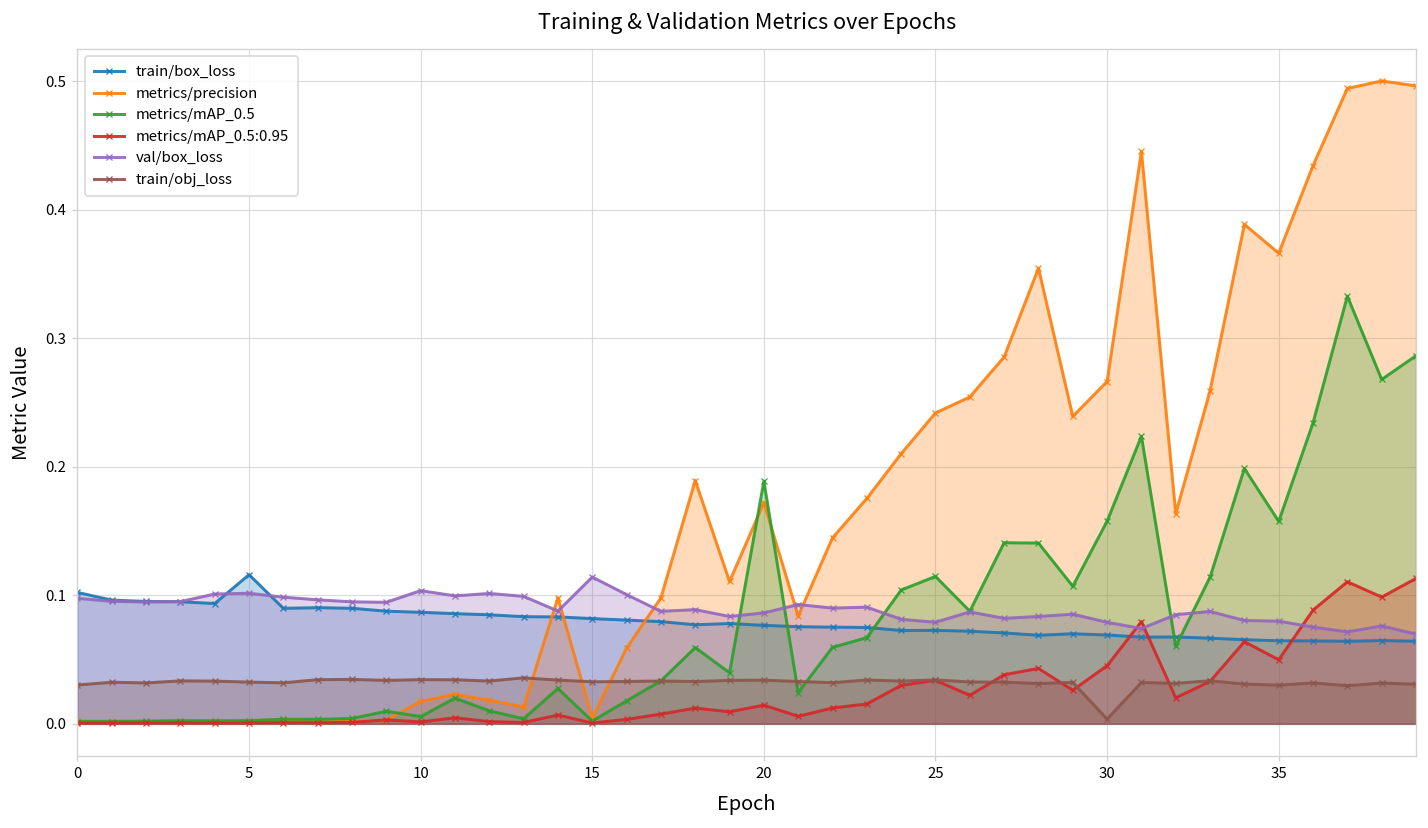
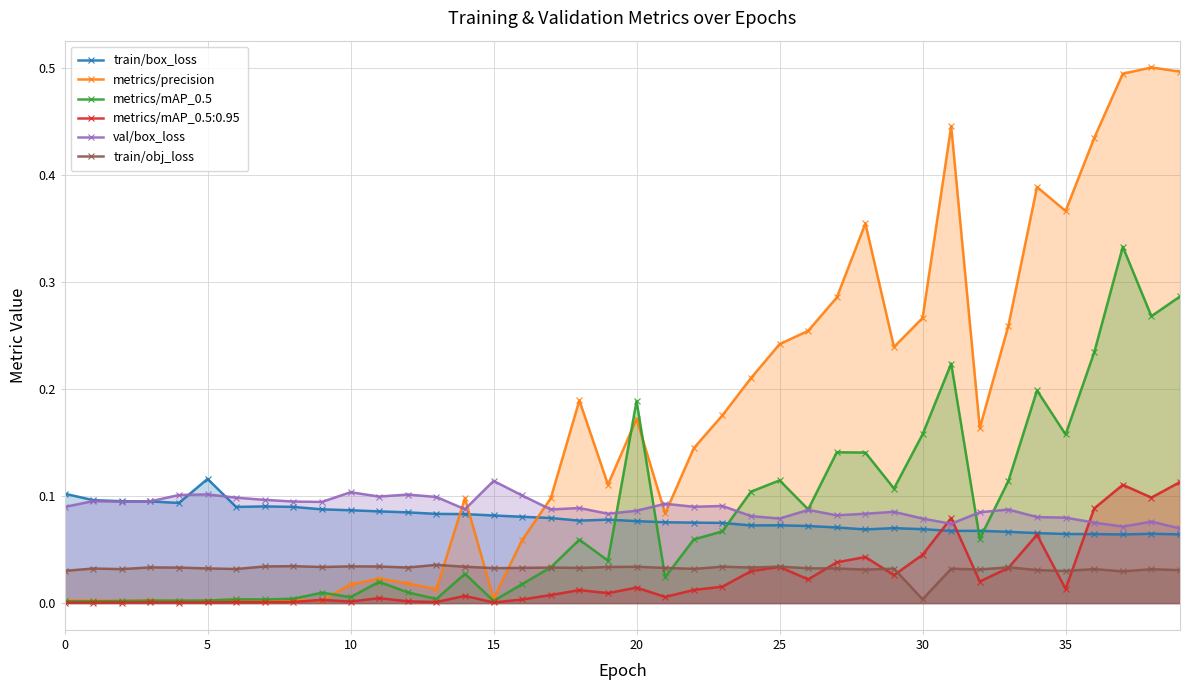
val/box_loss, 0: 0.098 -> 0.090
metrics/mAP_0.5:0.95, 35: 0.050 -> 0.013
